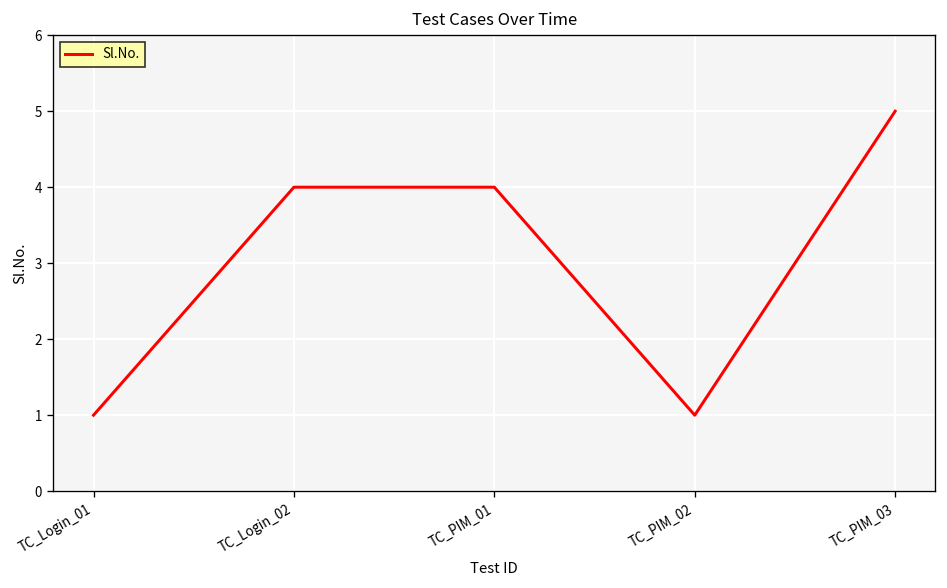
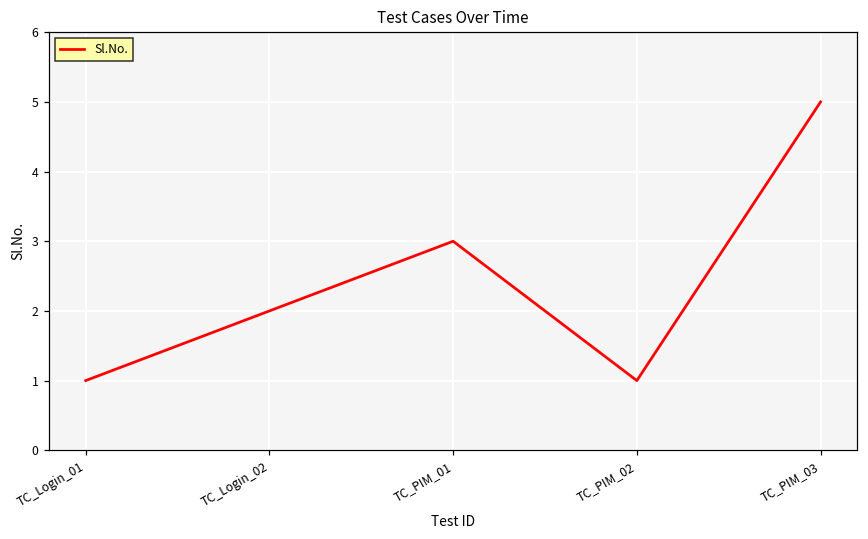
TC_Login_02: 4 -> 2
TC_PIM_01: 4 -> 3
